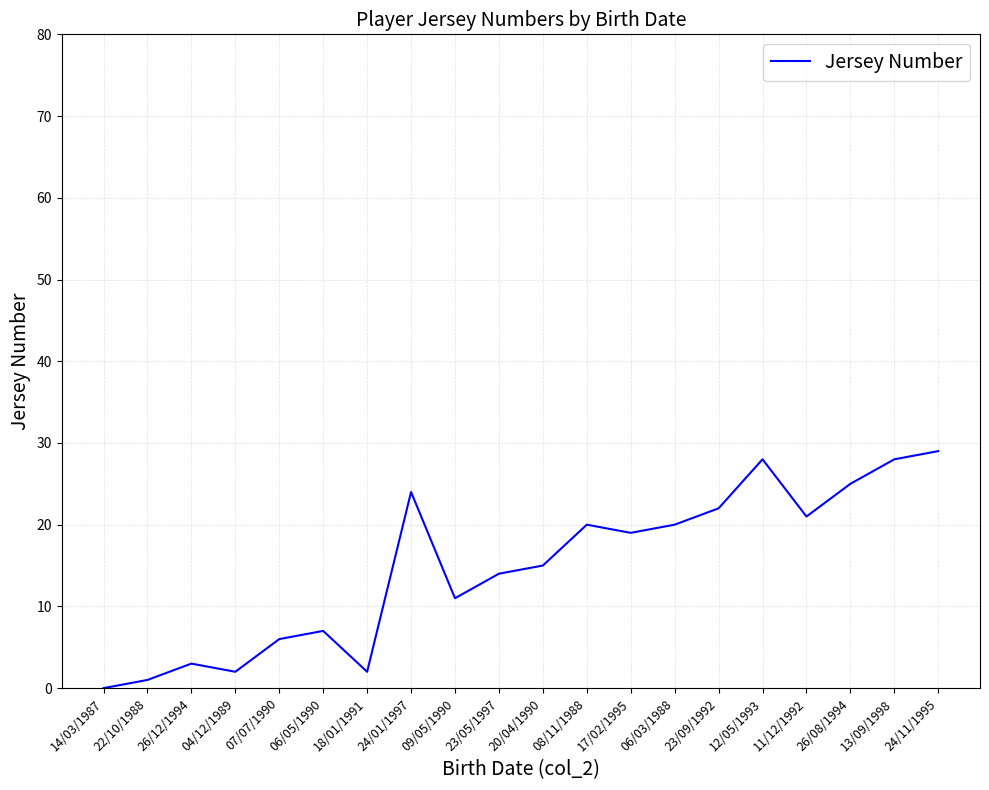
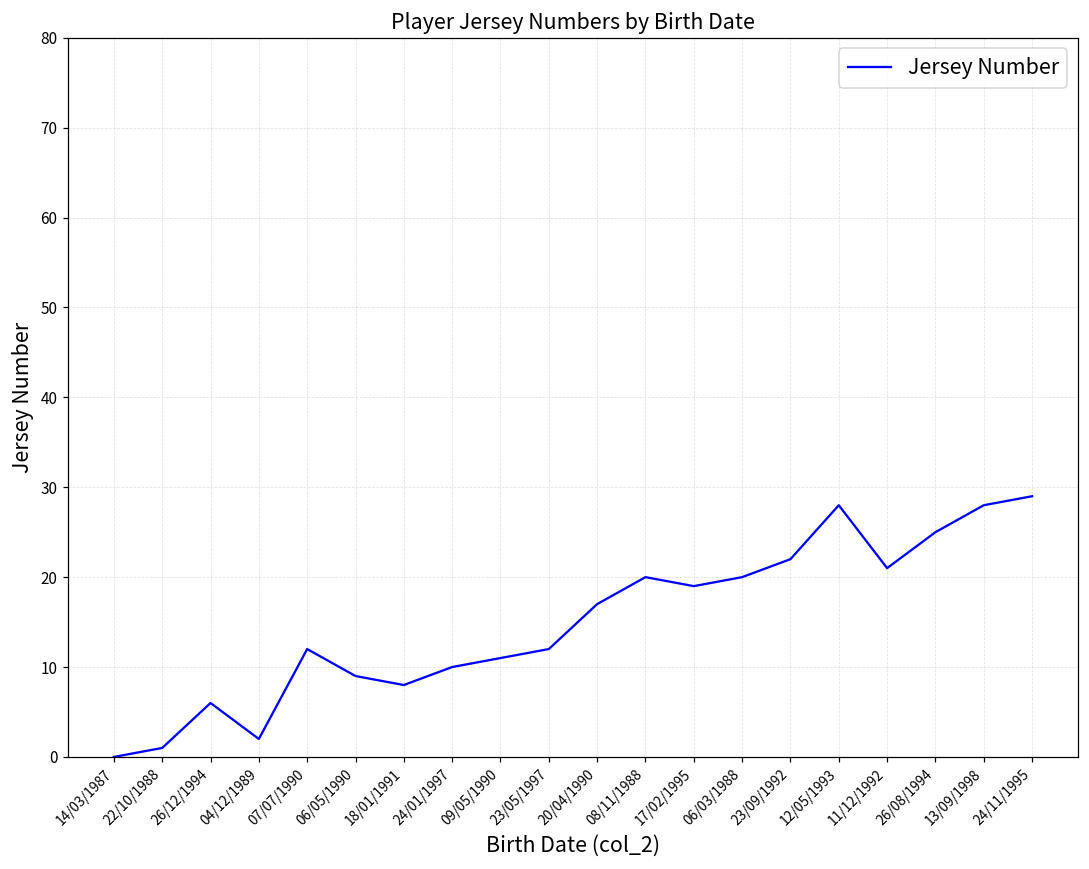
26/12/1994: 3 -> 6
07/07/1990: 6 -> 12
06/05/1990: 7 -> 9
18/01/1991: 2 -> 8
24/01/1997: 24 -> 10
23/05/1997: 14 -> 12
20/04/1990: 15 -> 17
